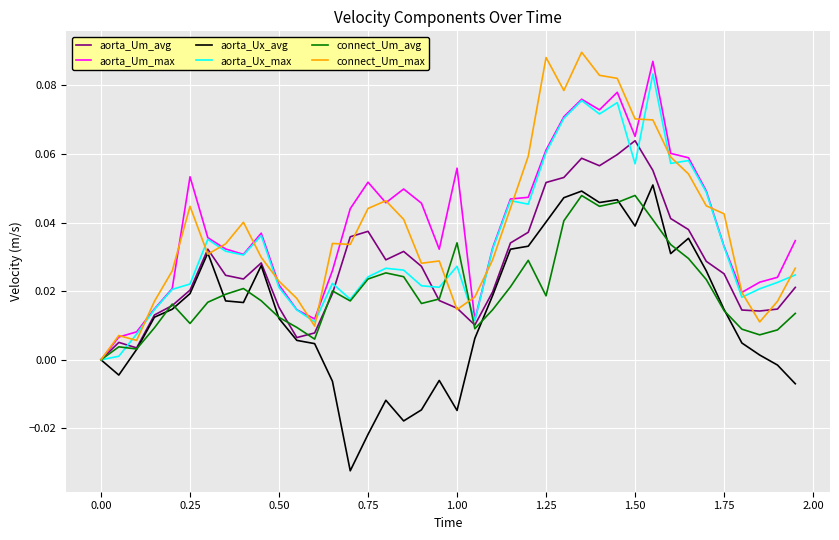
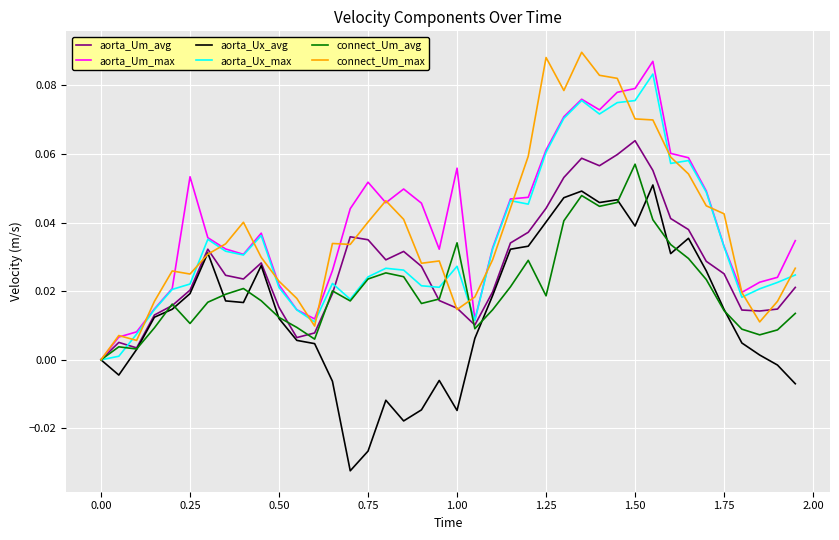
connect_Um_max, 0.25: 0.045 -> 0.025
aorta_Um_avg, 0.75: 0.037 -> 0.035
aorta_Ux_avg, 0.75: -0.022 -> -0.027
connect_Um_max, 0.75: 0.044 -> 0.040
aorta_Um_avg, 1.25: 0.052 -> 0.044
aorta_Um_max, 1.50: 0.065 -> 0.079
aorta_Ux_max, 1.50: 0.057 -> 0.076
connect_Um_avg, 1.50: 0.048 -> 0.057
